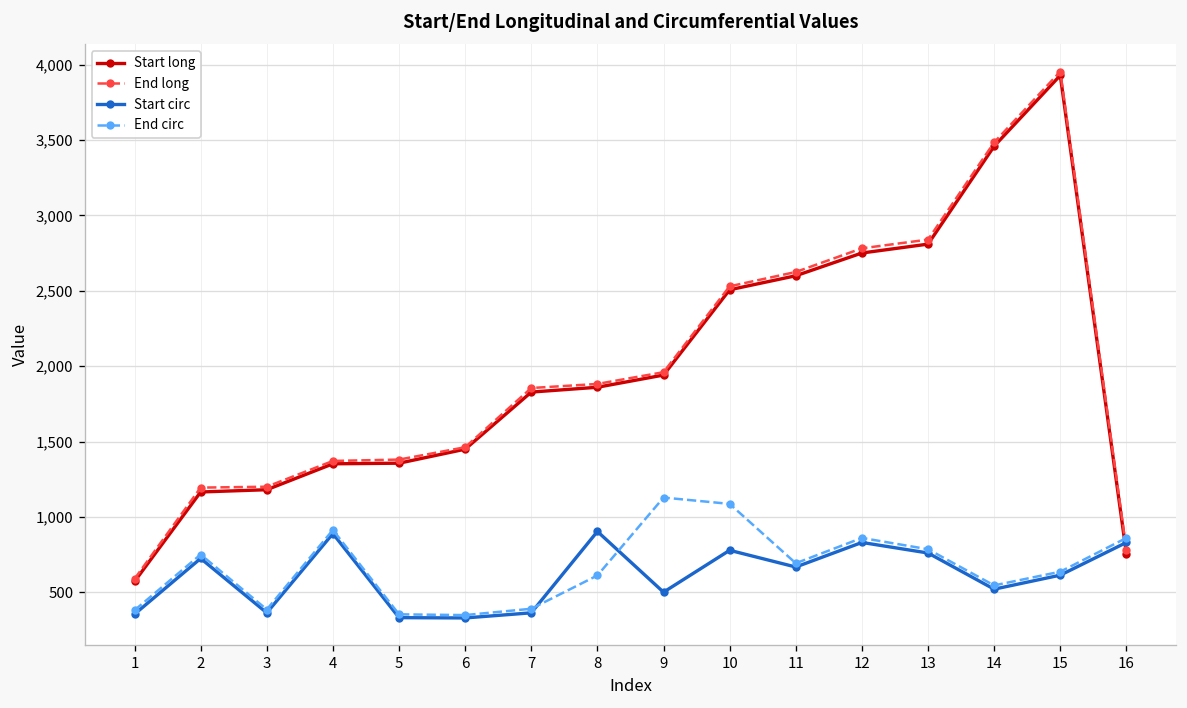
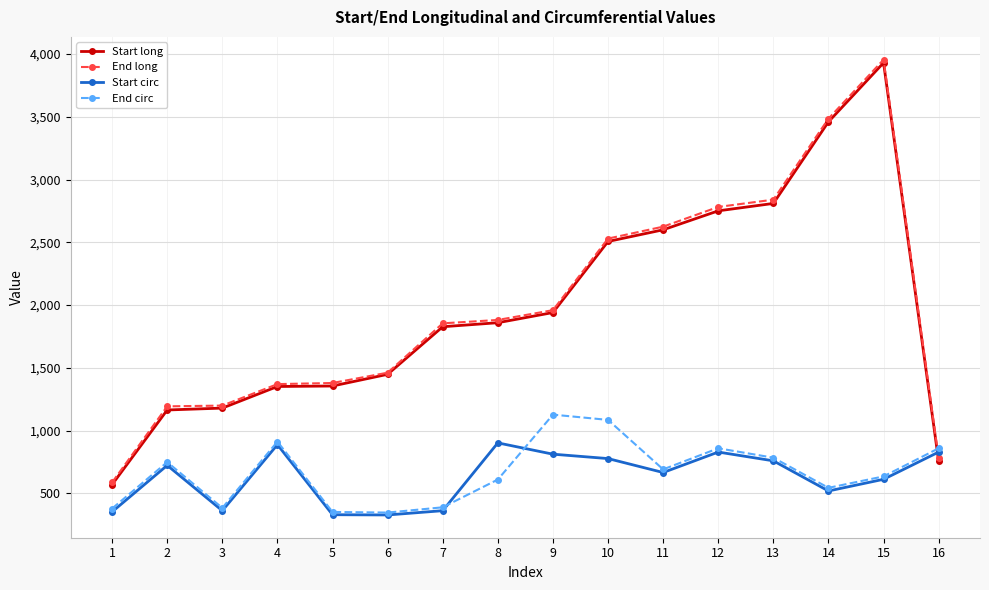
Start circ, 9: 500 -> 810
